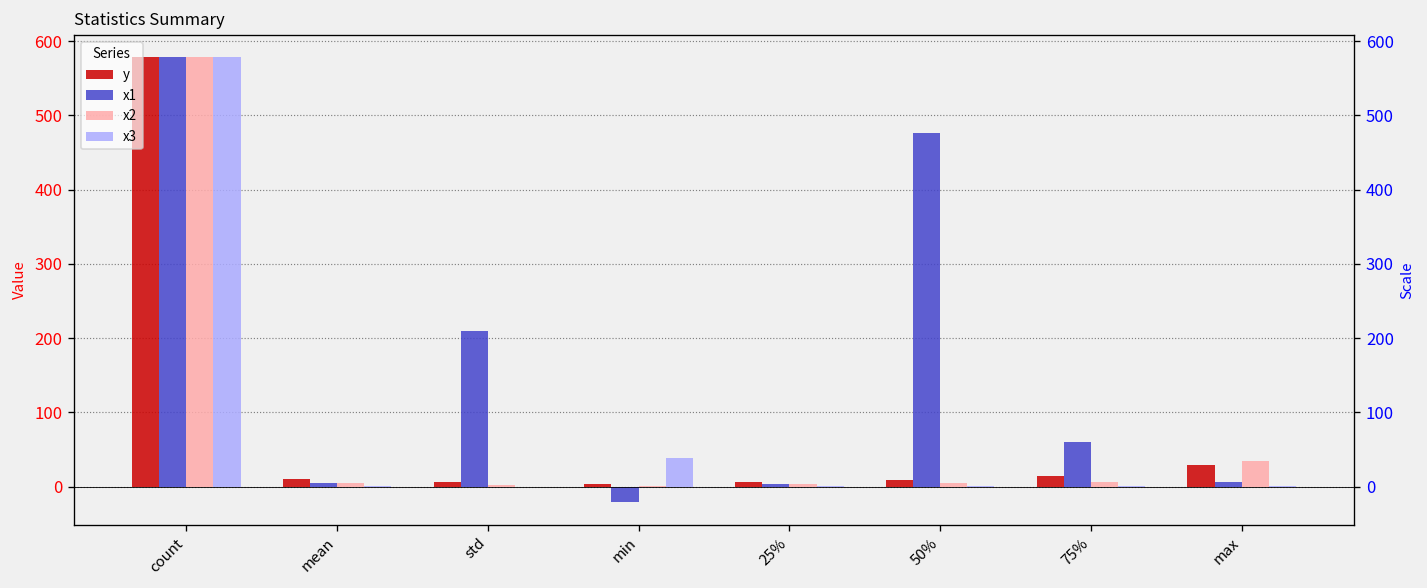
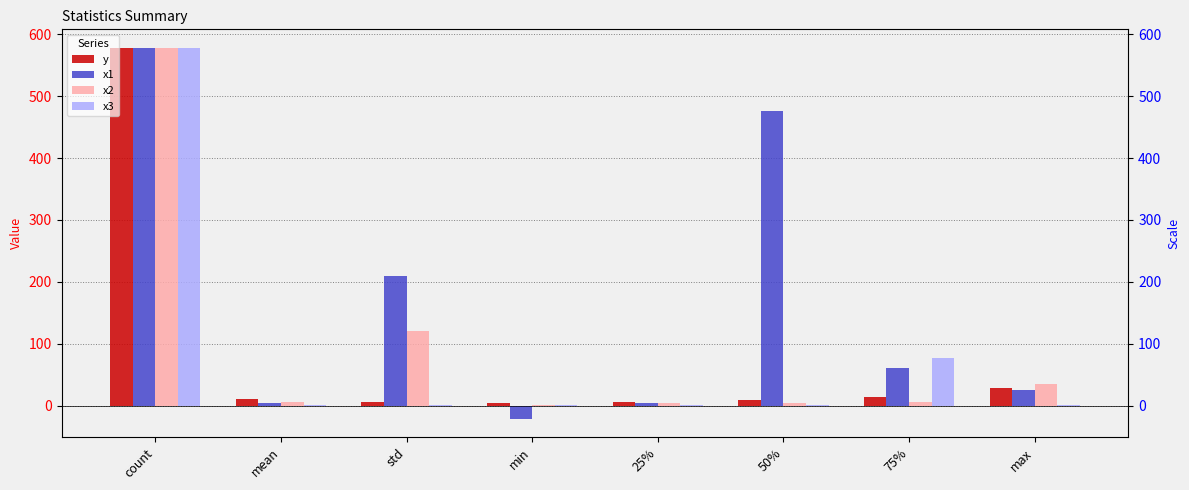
x2, std: 0 -> 120
x3, min: 40 -> 0
x3, 75%: 0 -> 80
x1, max: 10 -> 30
